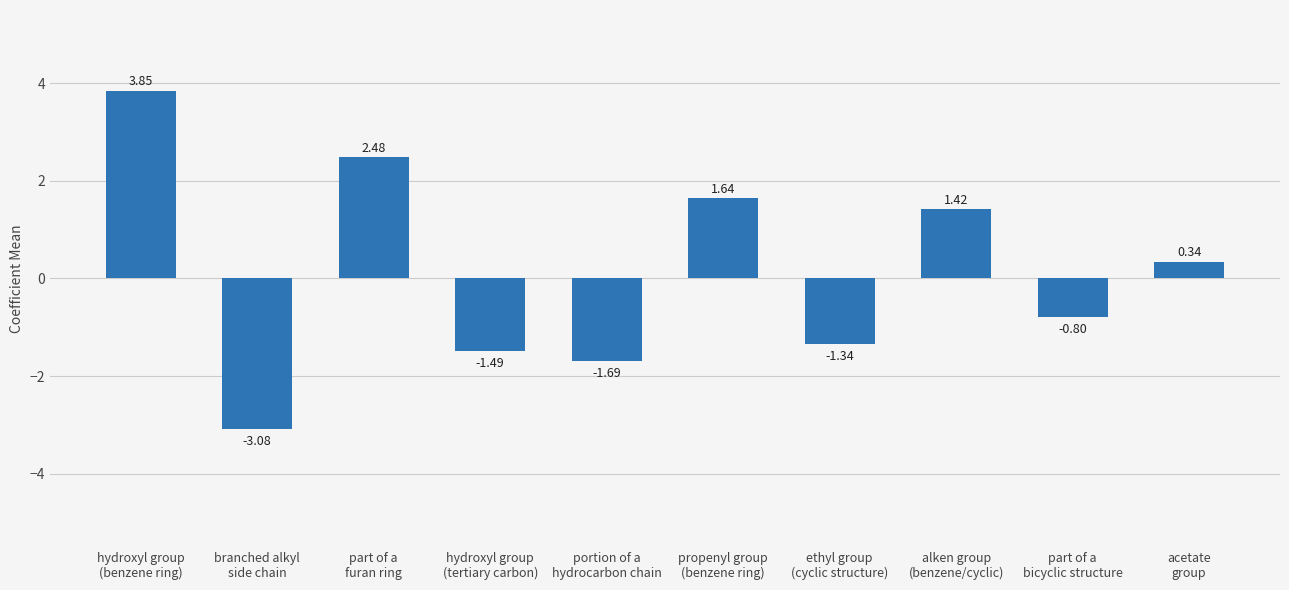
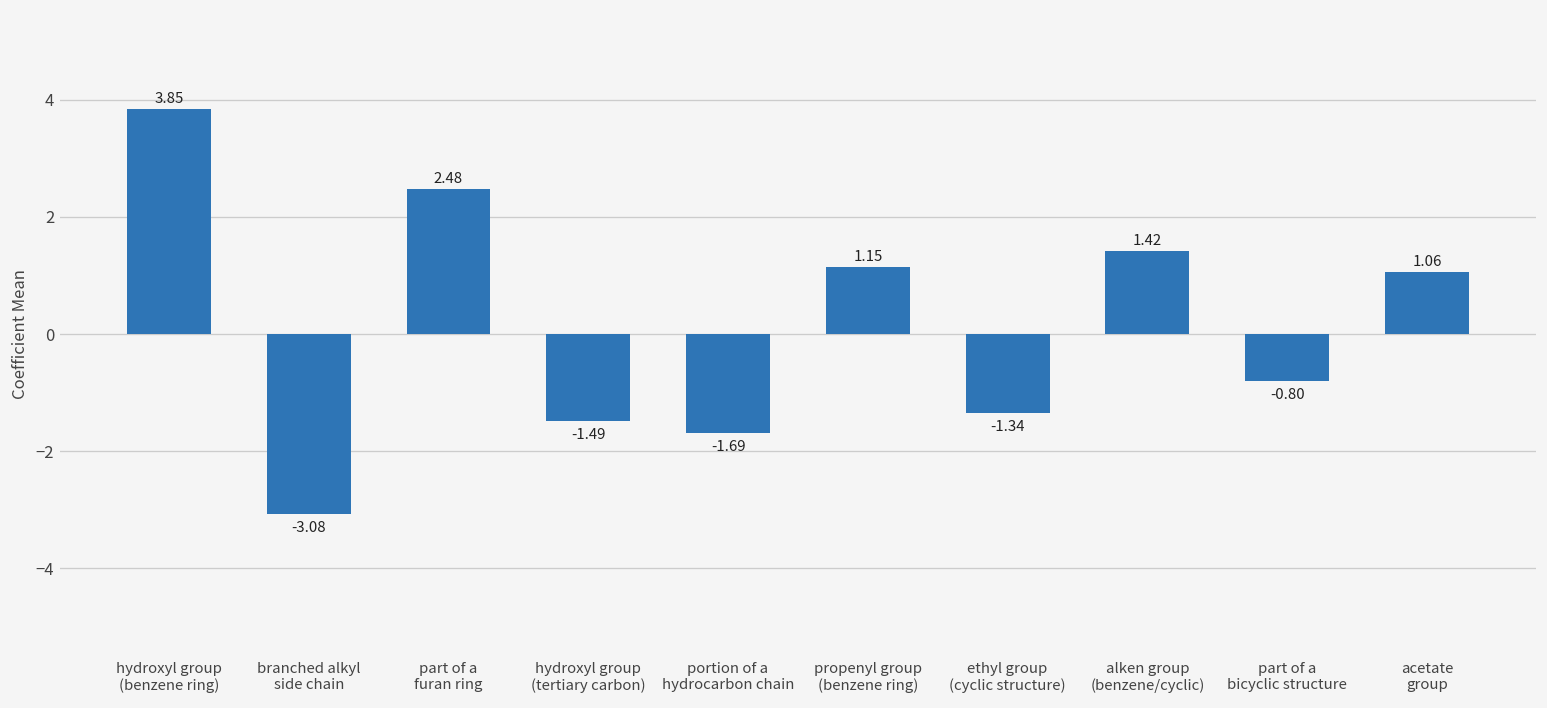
propenyl group (benzene ring): 1.64 -> 1.15
acetate group: 0.34 -> 1.06
